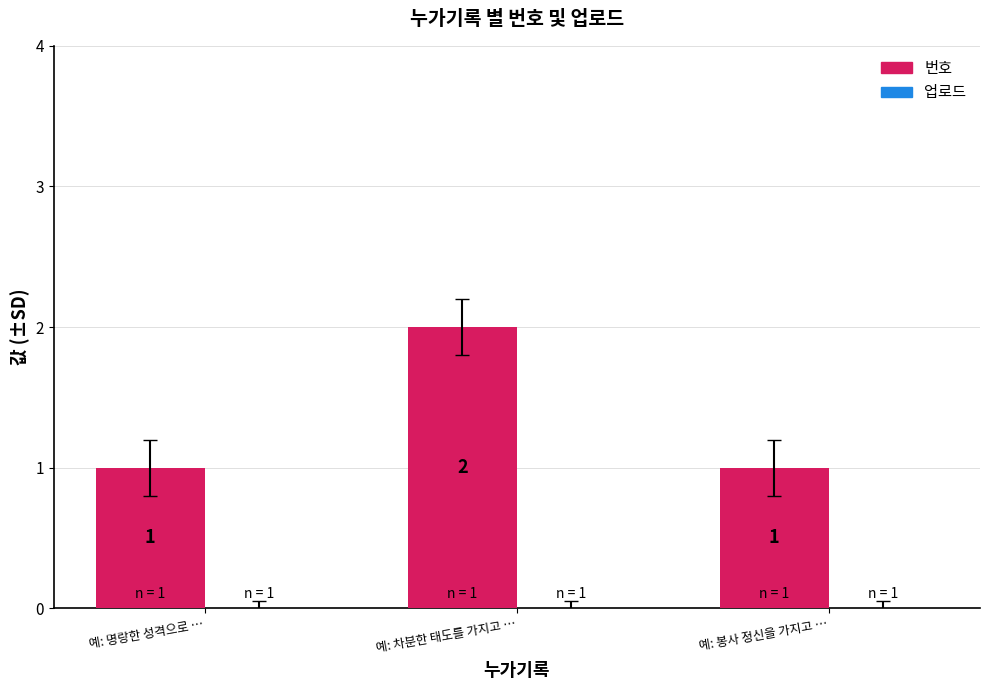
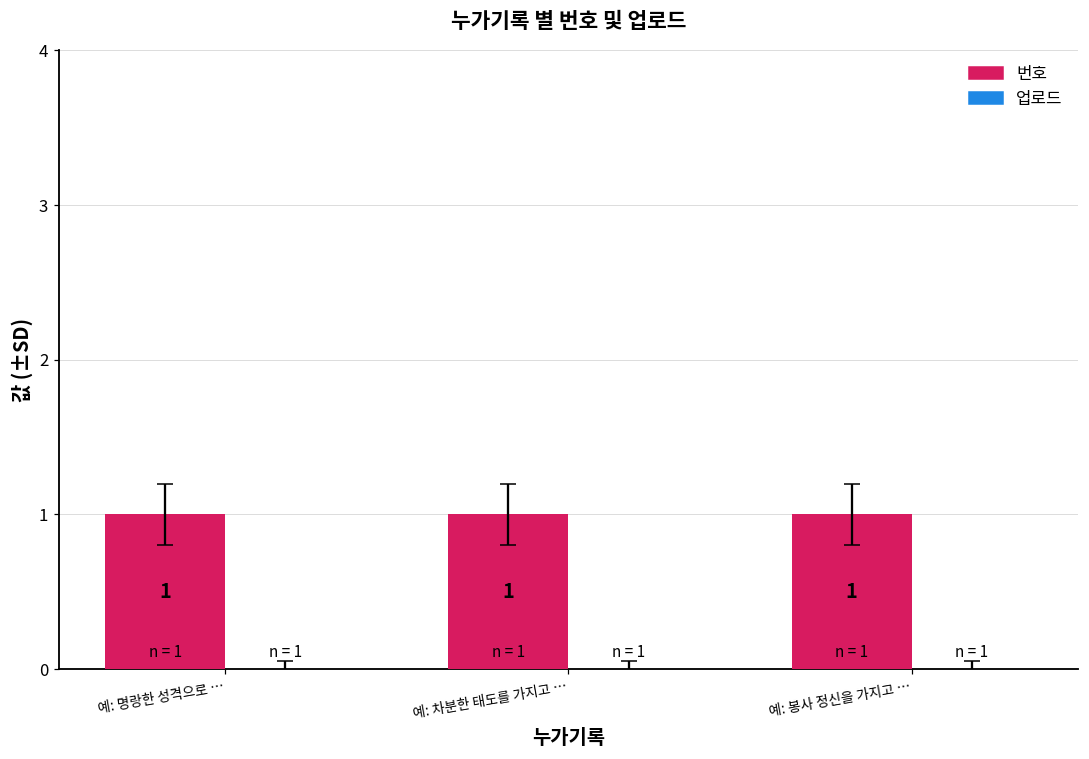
번호, 예: 차분한 태도를 가지고 …: 2 -> 1
